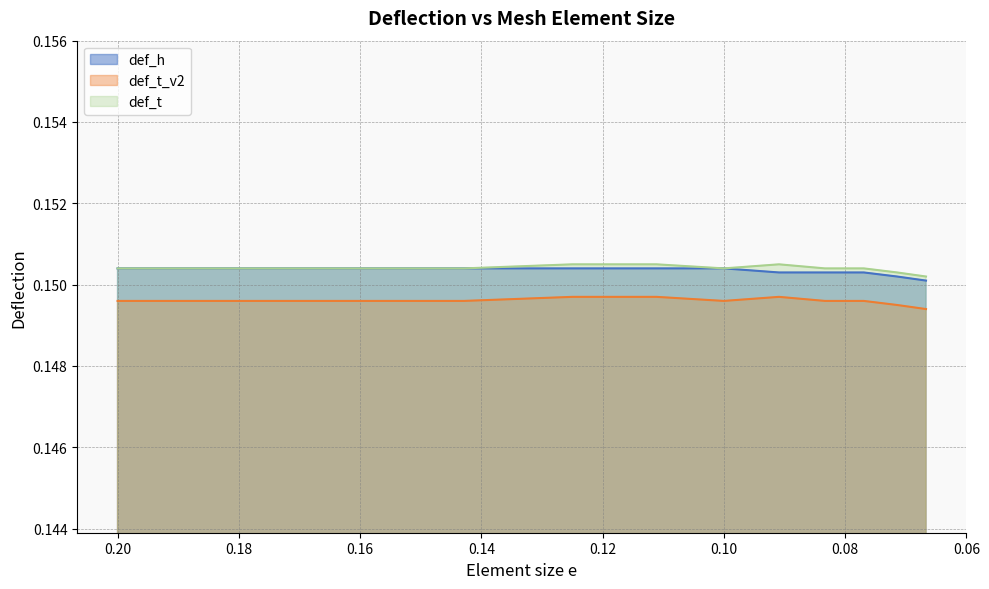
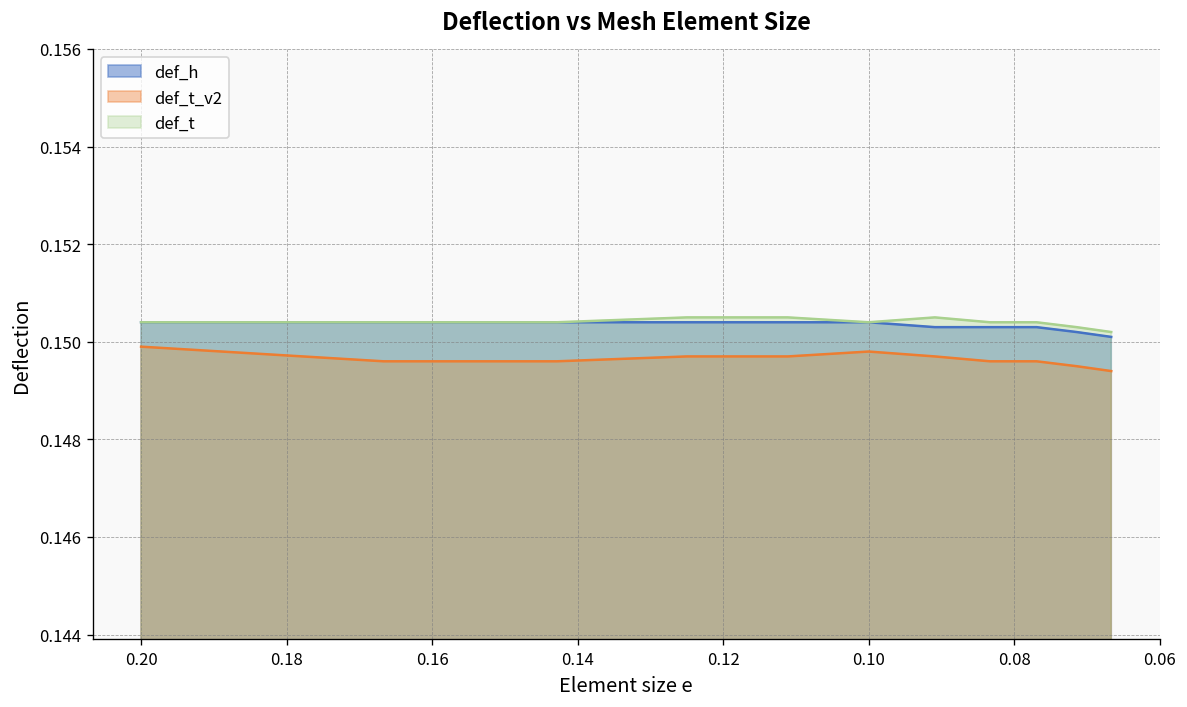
def_t_v2, 0.20: 0.1496 -> 0.1499
def_t_v2, 0.10: 0.1496 -> 0.1498
